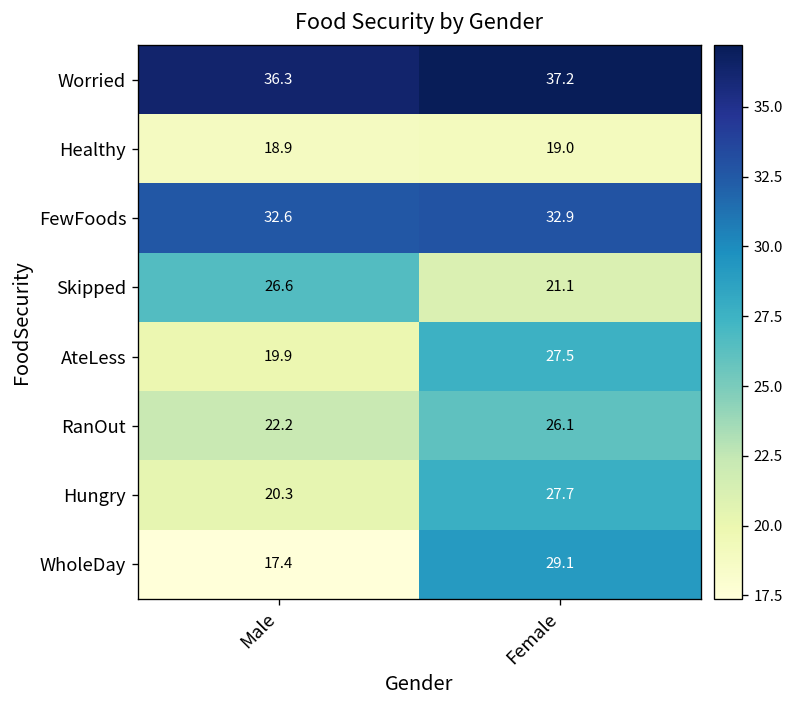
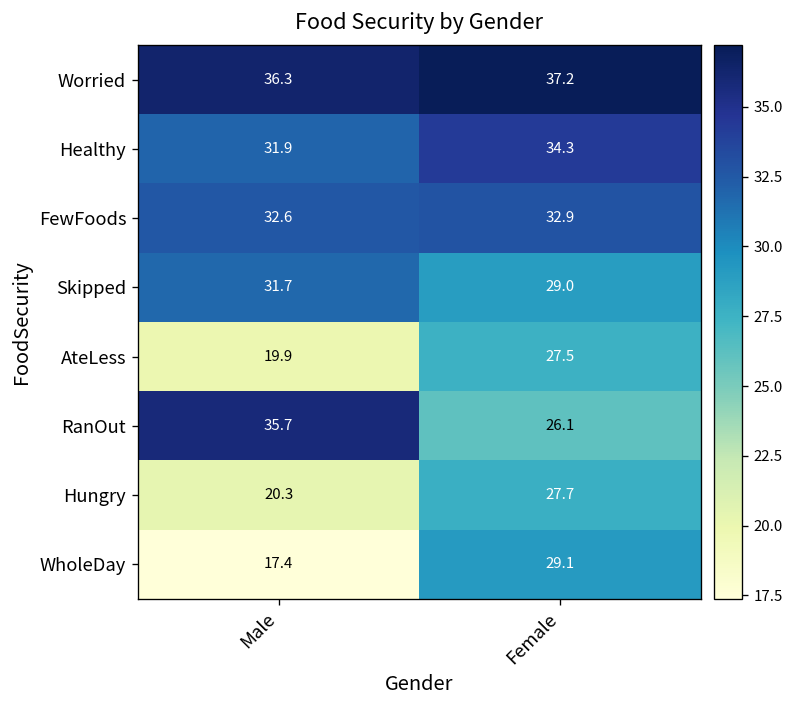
Healthy, Male: 18.9 -> 31.9
Healthy, Female: 19.0 -> 34.3
Skipped, Male: 26.6 -> 31.7
Skipped, Female: 21.1 -> 29.0
RanOut, Male: 22.2 -> 35.7
